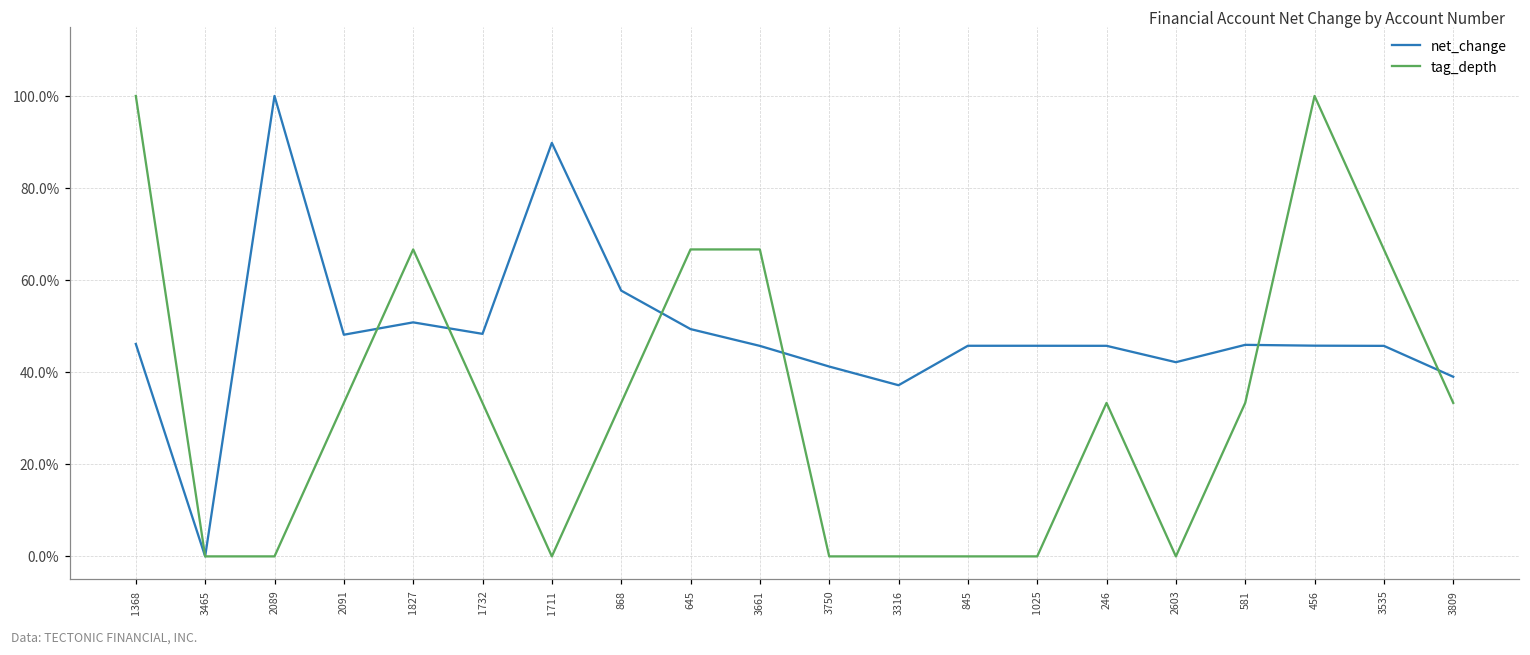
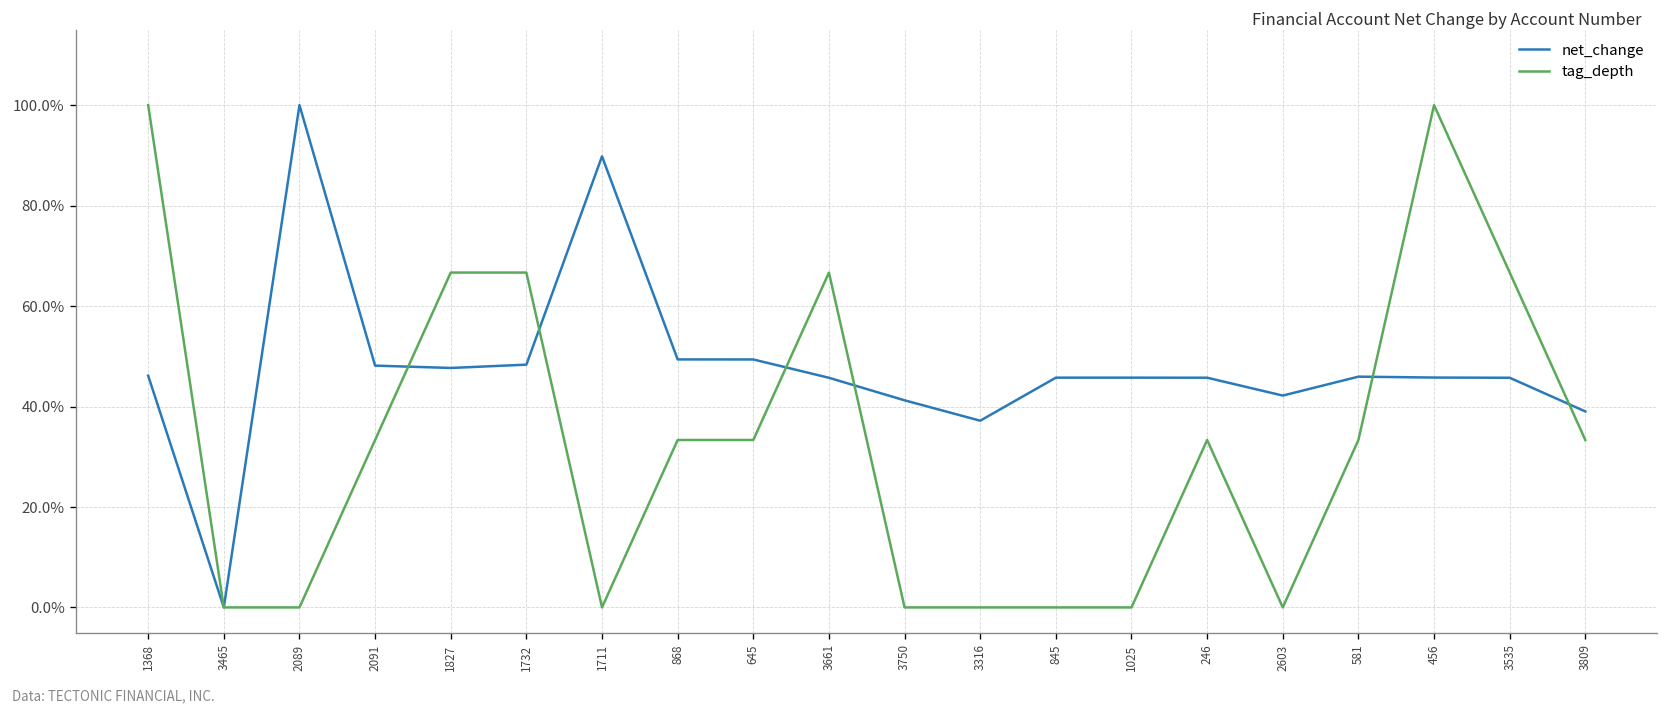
net_change, 1827: 51% -> 48%
tag_depth, 1732: 33% -> 67%
net_change, 868: 58% -> 49%
tag_depth, 645: 67% -> 33%
